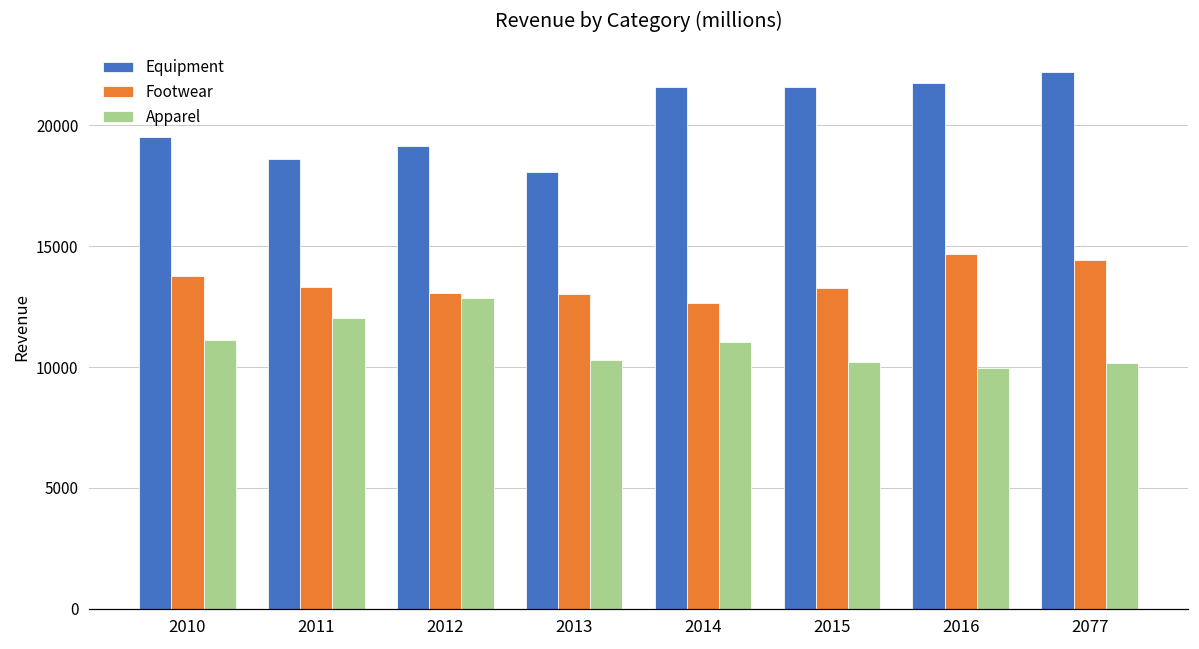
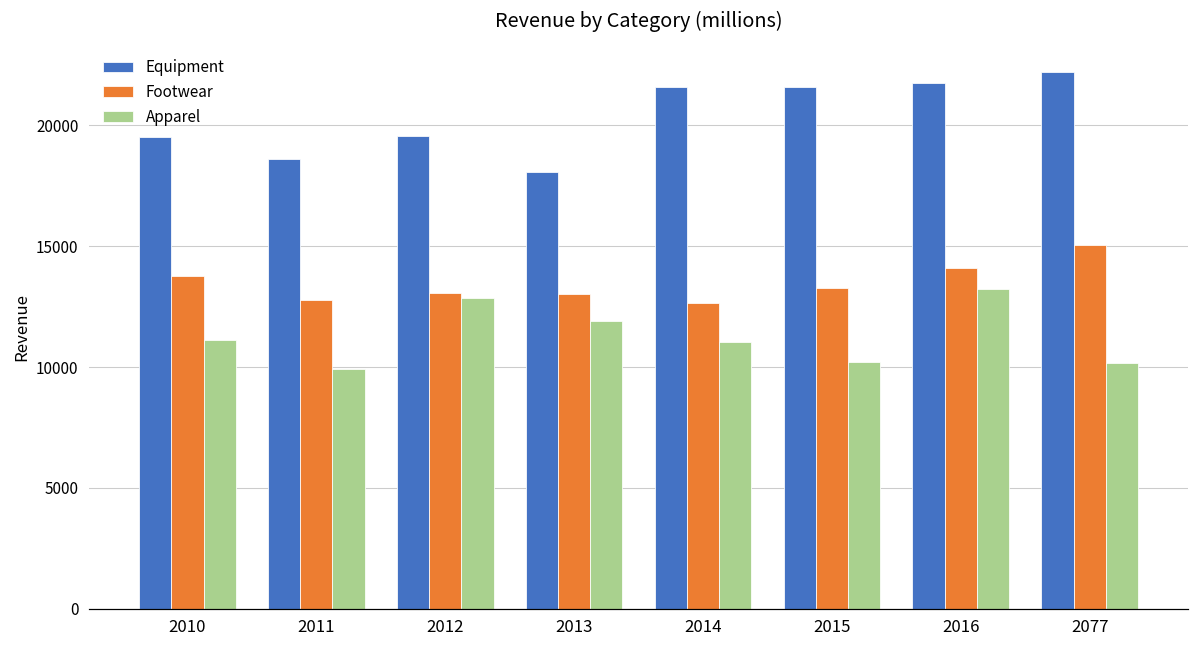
Footwear, 2011: 13300 -> 12800
Apparel, 2011: 12000 -> 9900
Equipment, 2012: 19200 -> 19600
Apparel, 2013: 10300 -> 11900
Footwear, 2016: 14700 -> 14100
Apparel, 2016: 10000 -> 13200
Footwear, 2077: 14400 -> 15100
